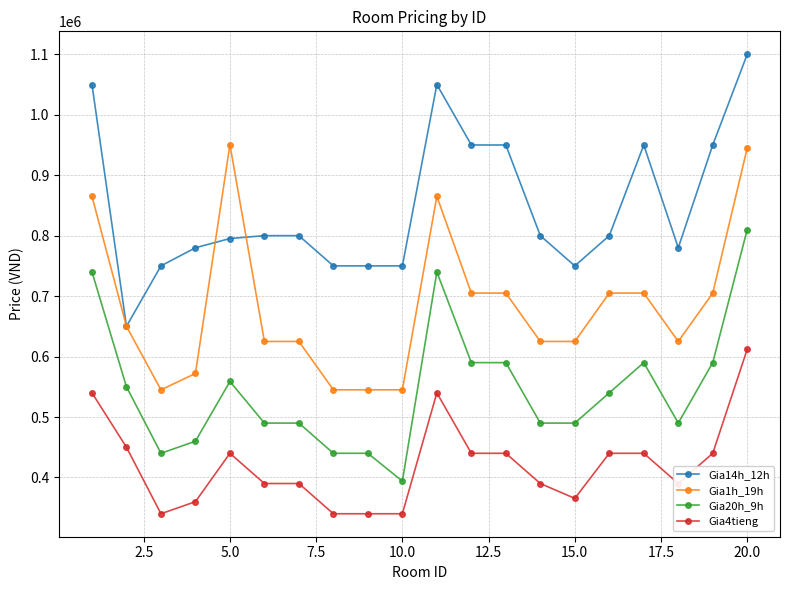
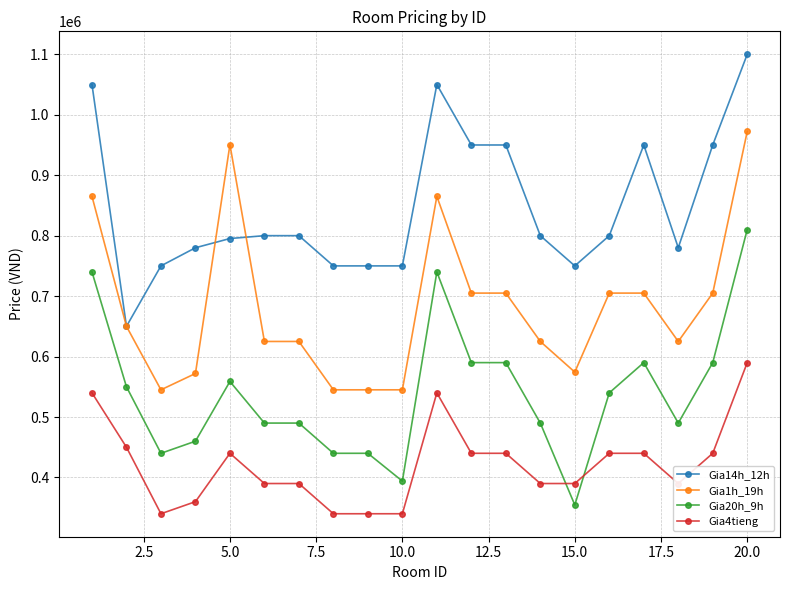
Gia1h_19h, 15.0: 630000 -> 570000
Gia20h_9h, 15.0: 490000 -> 350000
Gia4tieng, 15.0: 370000 -> 390000
Gia1h_19h, 20.0: 950000 -> 970000
Gia4tieng, 20.0: 610000 -> 590000
